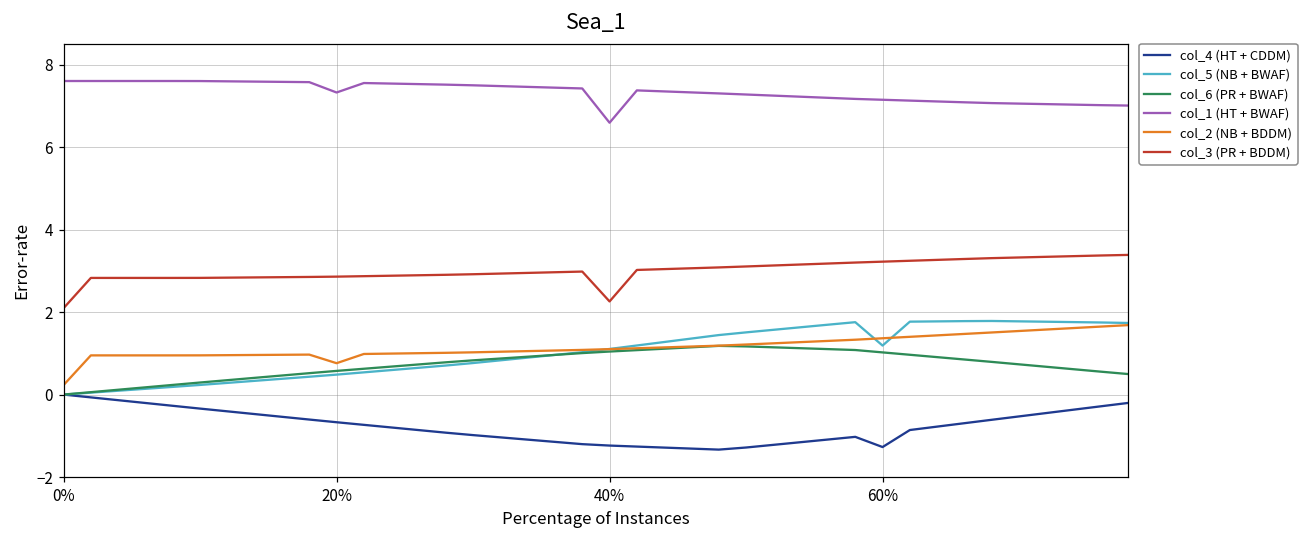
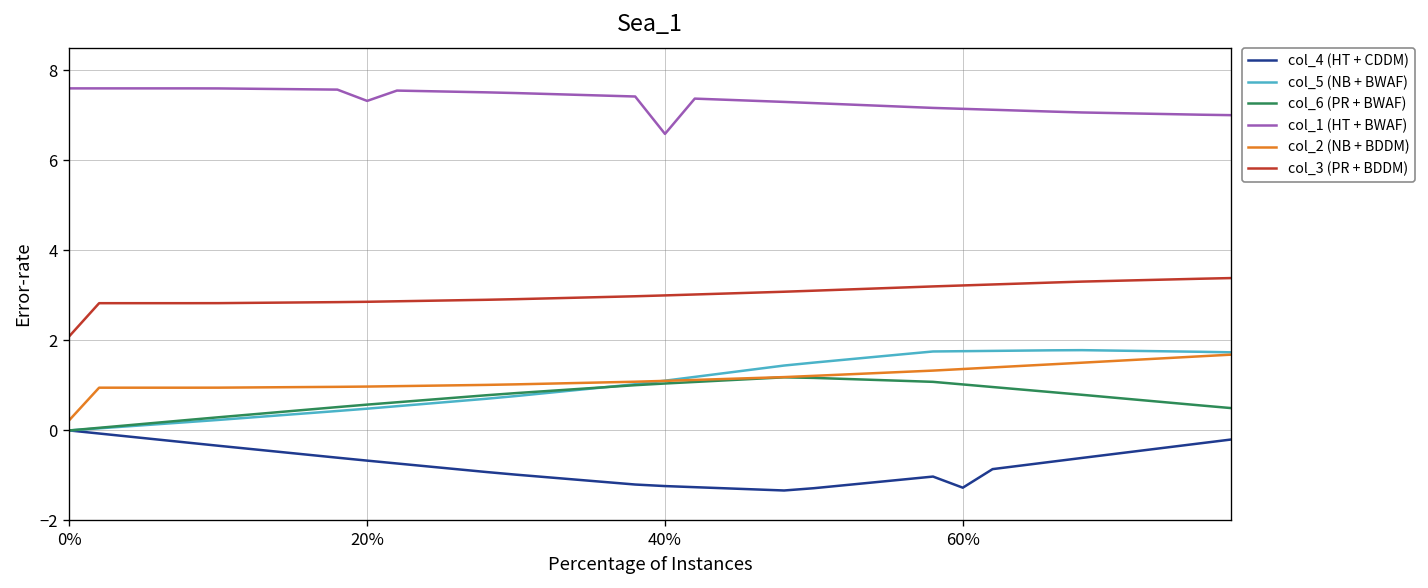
col_2 (NB + BDDM), 20%: 0.8 -> 1.0
col_3 (PR + BDDM), 40%: 2.3 -> 3.0
col_5 (NB + BWAF), 60%: 1.2 -> 1.8
